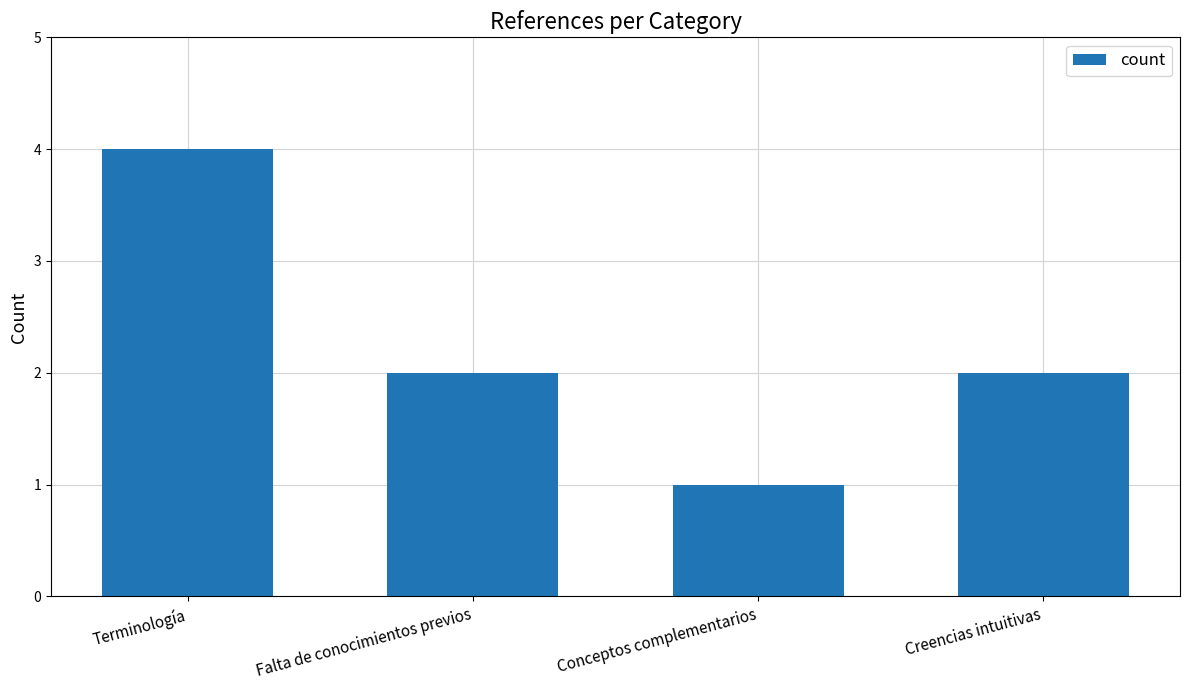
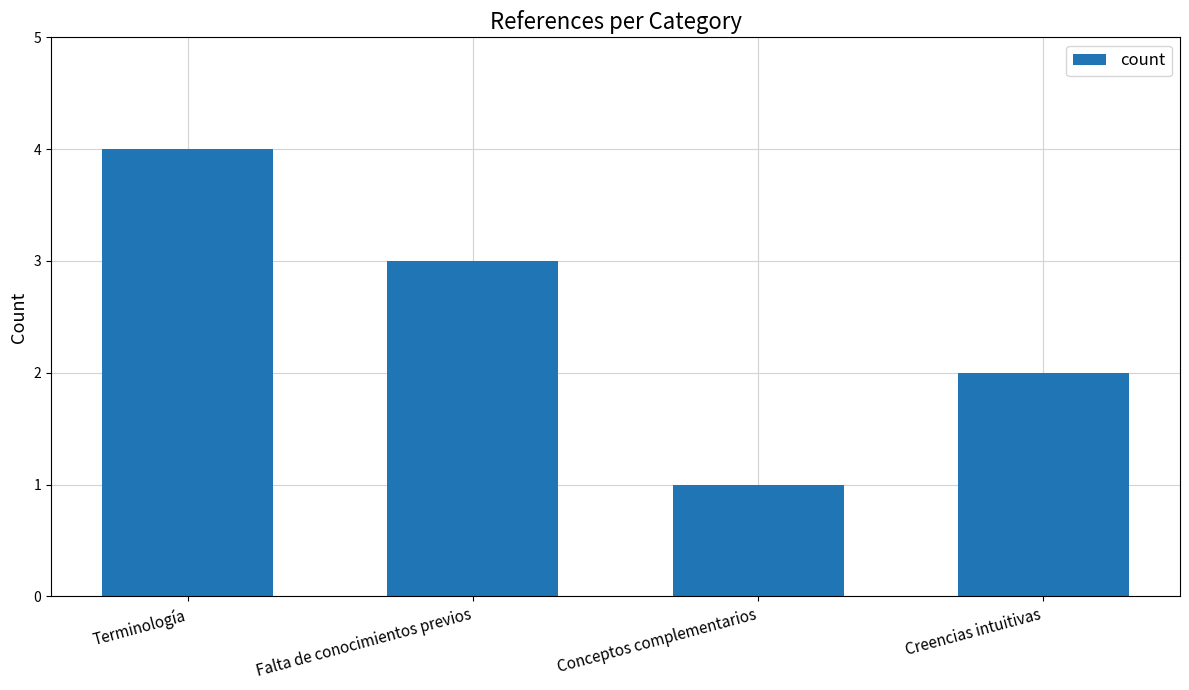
Falta de conocimientos previos: 2 -> 3
